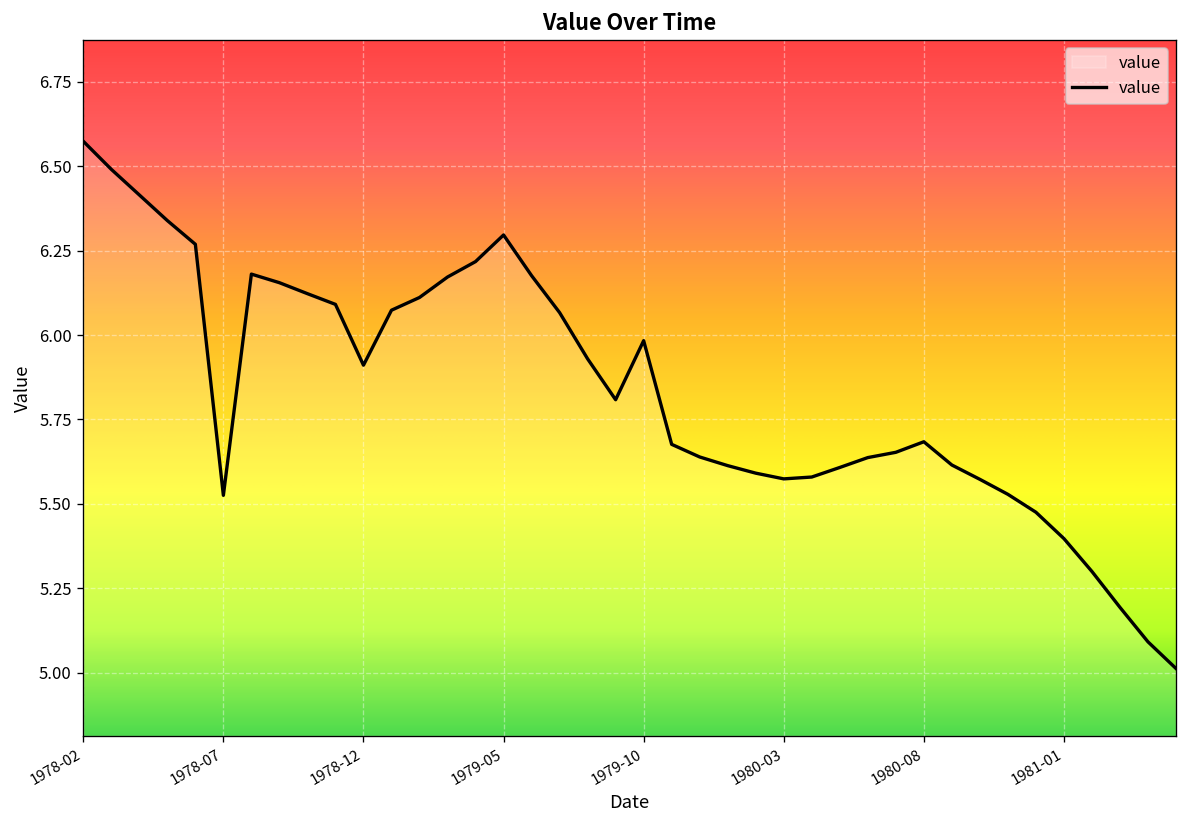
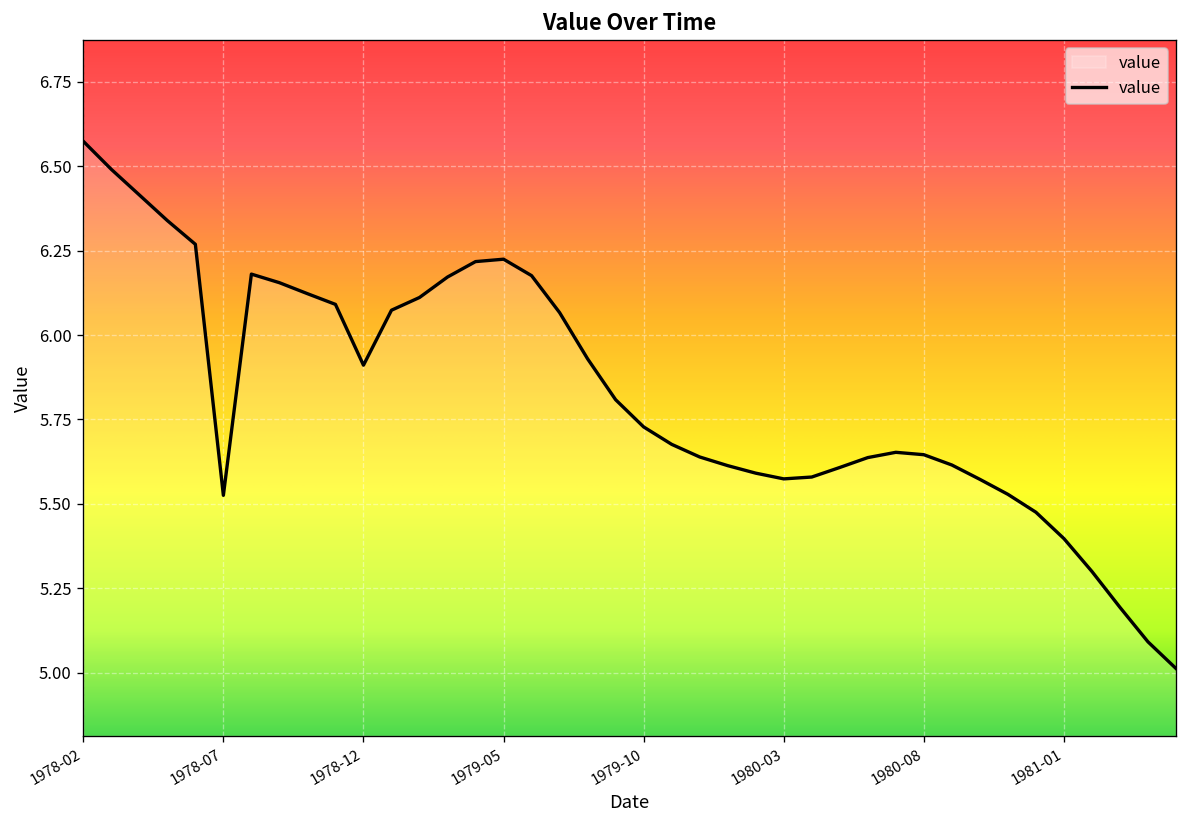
1979-05: 6.30 -> 6.22
1979-10: 5.98 -> 5.73
1980-08: 5.68 -> 5.65
